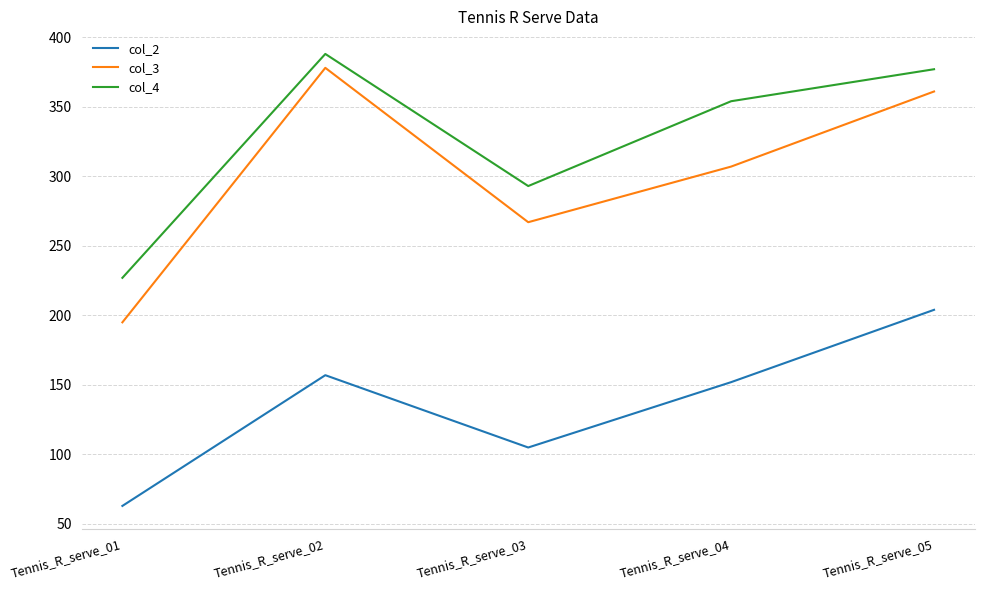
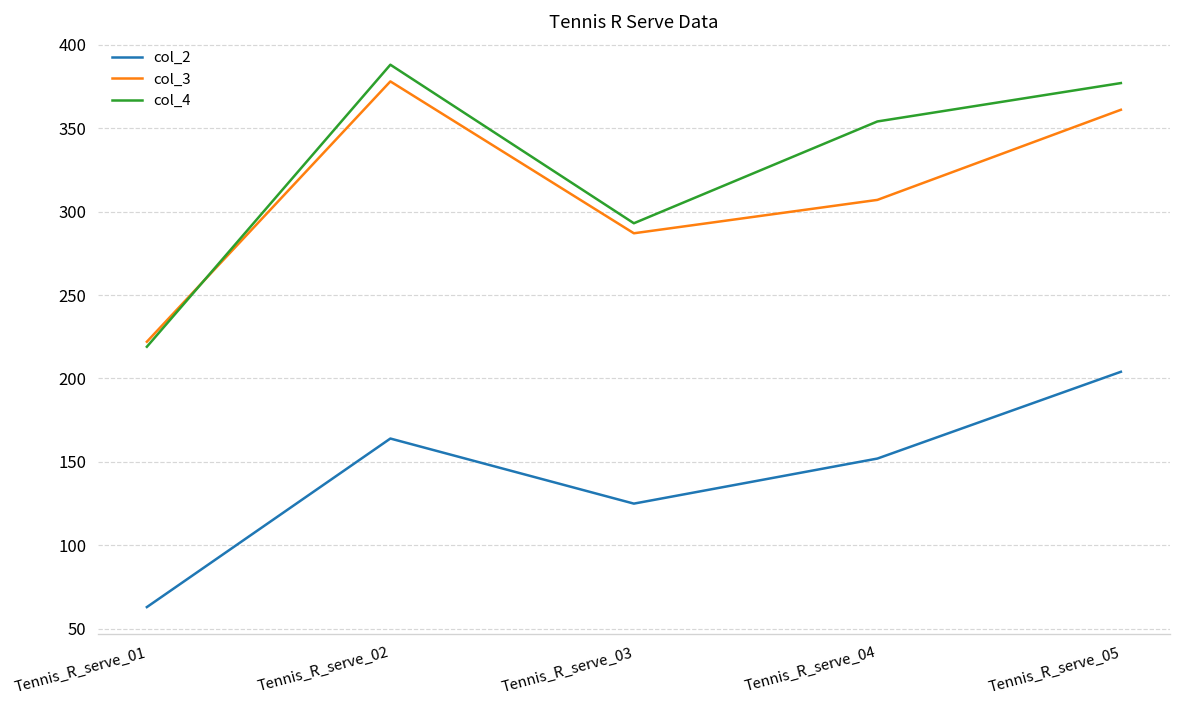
col_3, Tennis_R_serve_01: 195 -> 222
col_4, Tennis_R_serve_01: 227 -> 219
col_2, Tennis_R_serve_02: 157 -> 164
col_2, Tennis_R_serve_03: 105 -> 125
col_3, Tennis_R_serve_03: 267 -> 287
